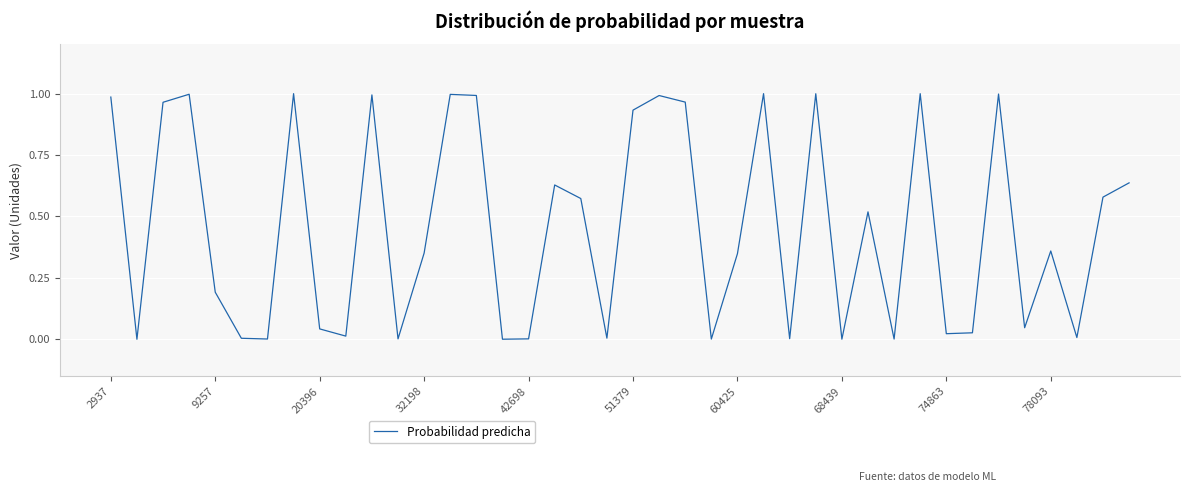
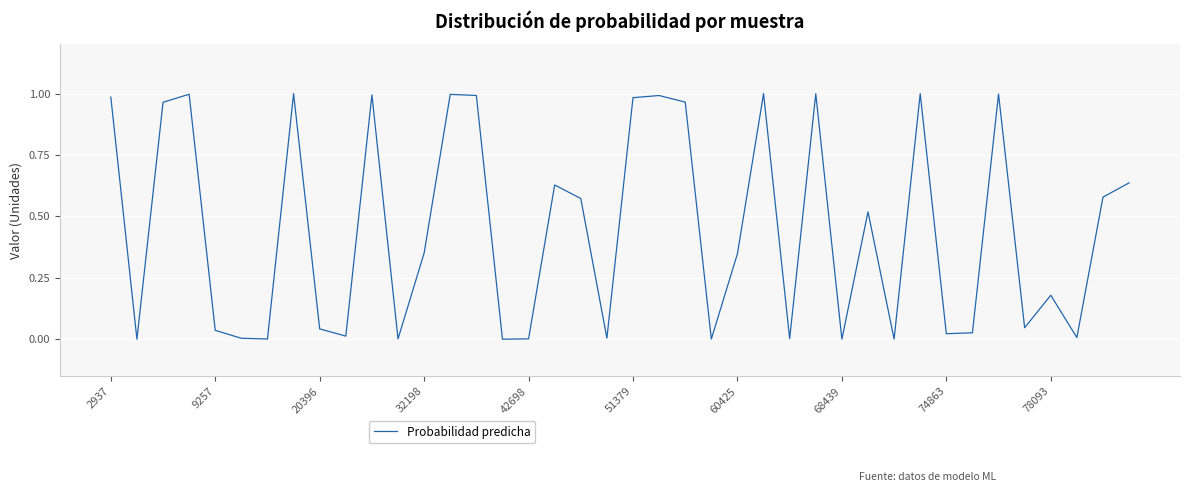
9257: 0.19 -> 0.04
51379: 0.93 -> 0.98
78093: 0.36 -> 0.18
